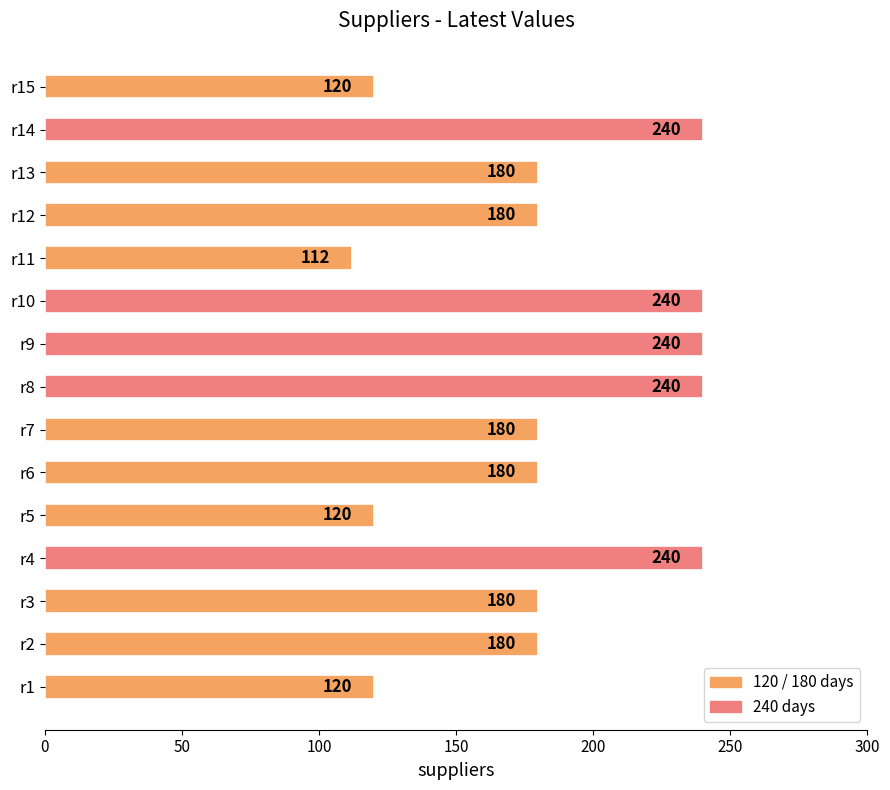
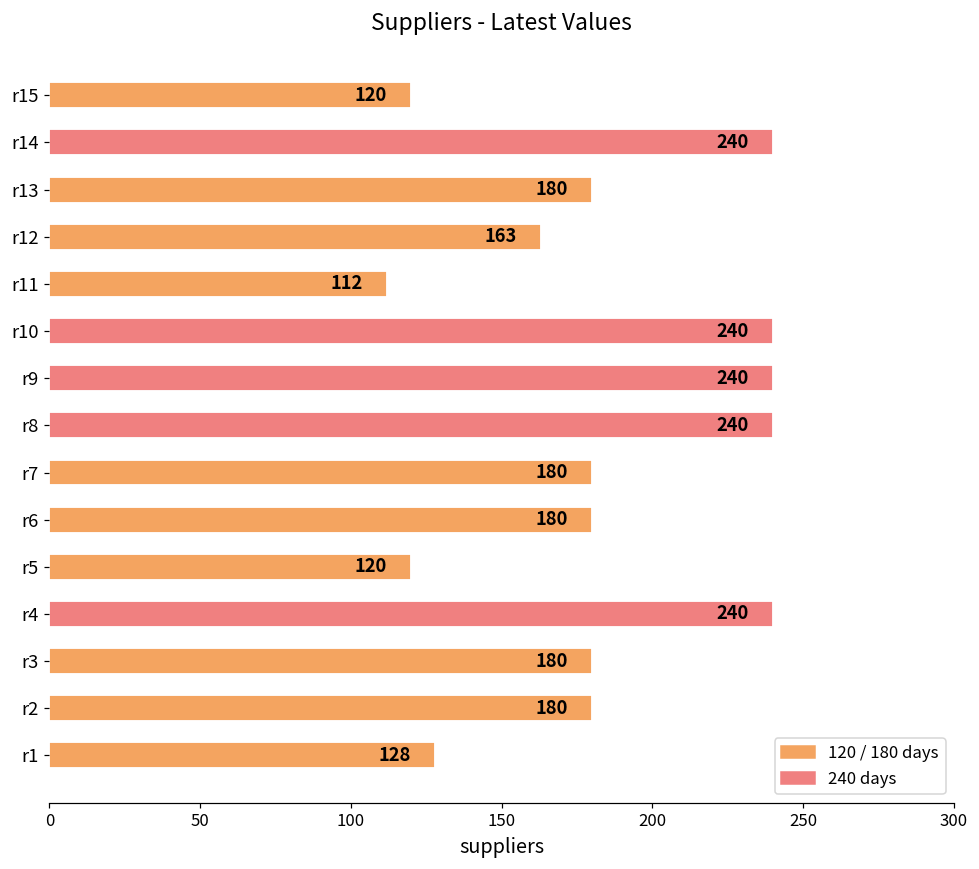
r12: 180 -> 163
r1: 120 -> 128
